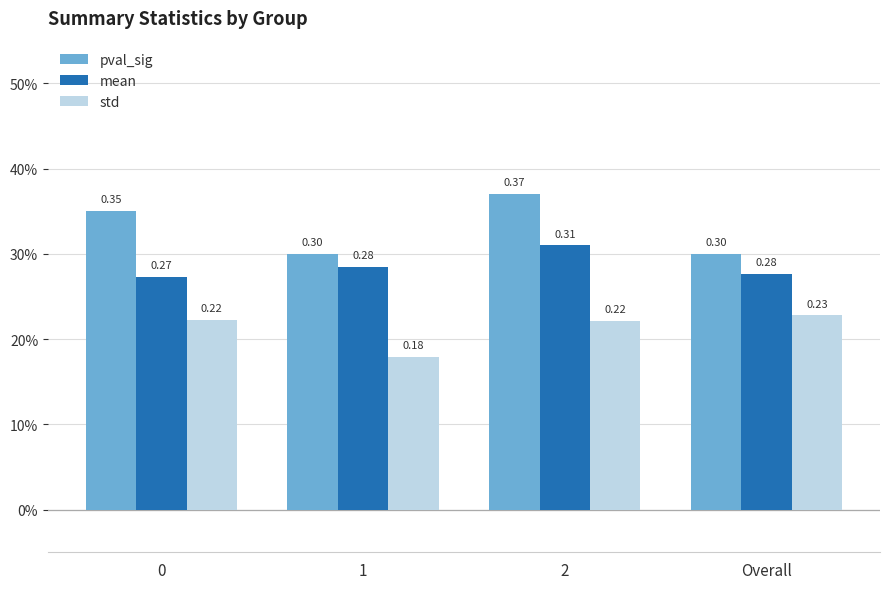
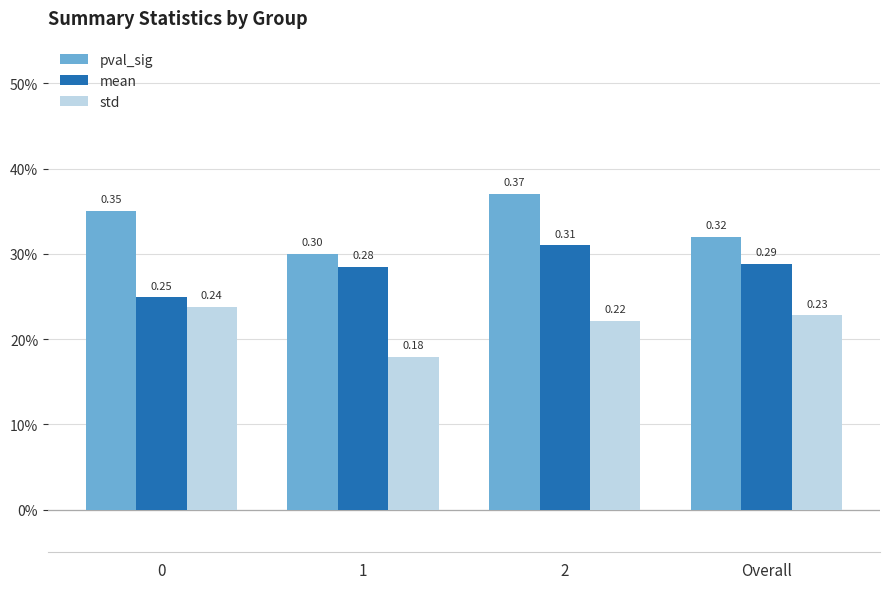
mean, 0: 0.27 -> 0.25
std, 0: 0.22 -> 0.24
pval_sig, Overall: 0.30 -> 0.32
mean, Overall: 0.28 -> 0.29
